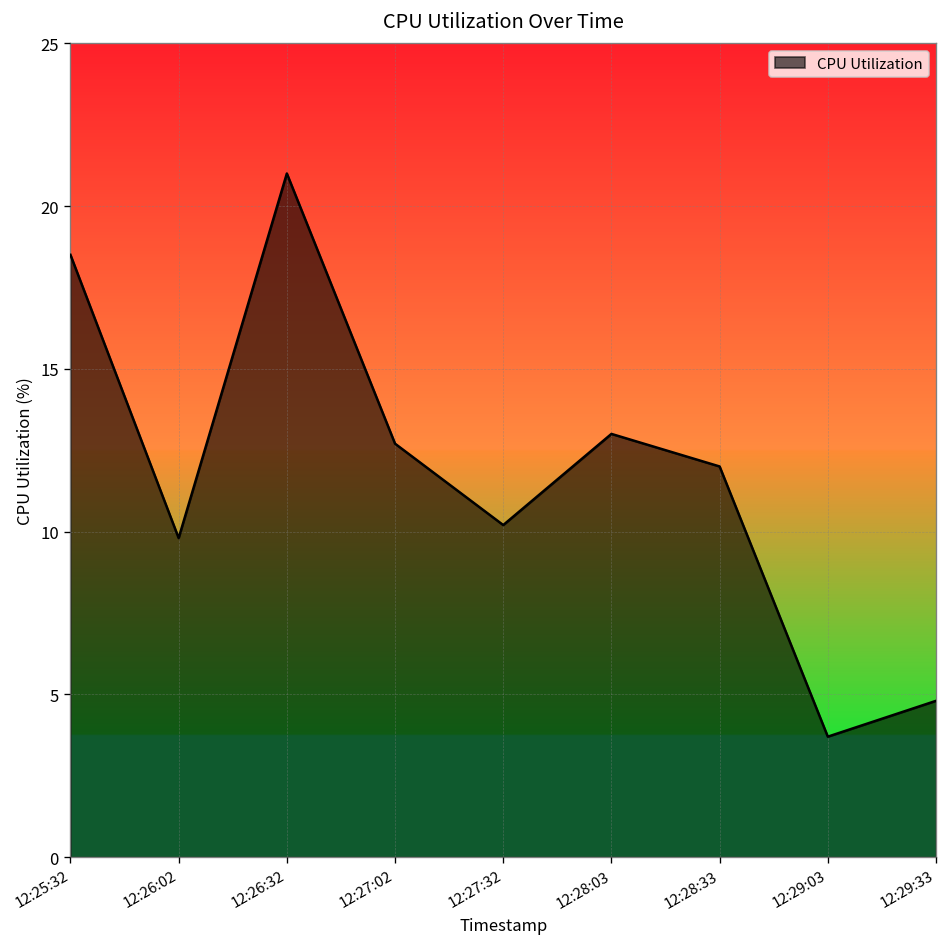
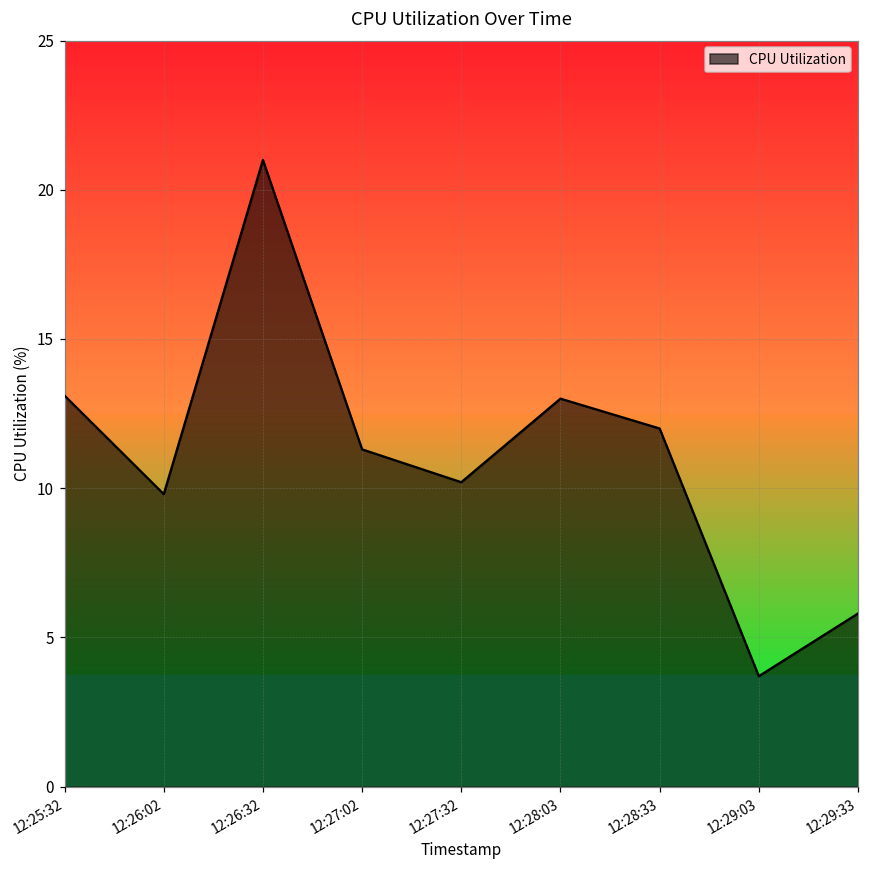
12:25:32: 18.5 -> 13.1
12:27:02: 12.7 -> 11.3
12:29:33: 4.8 -> 5.8
